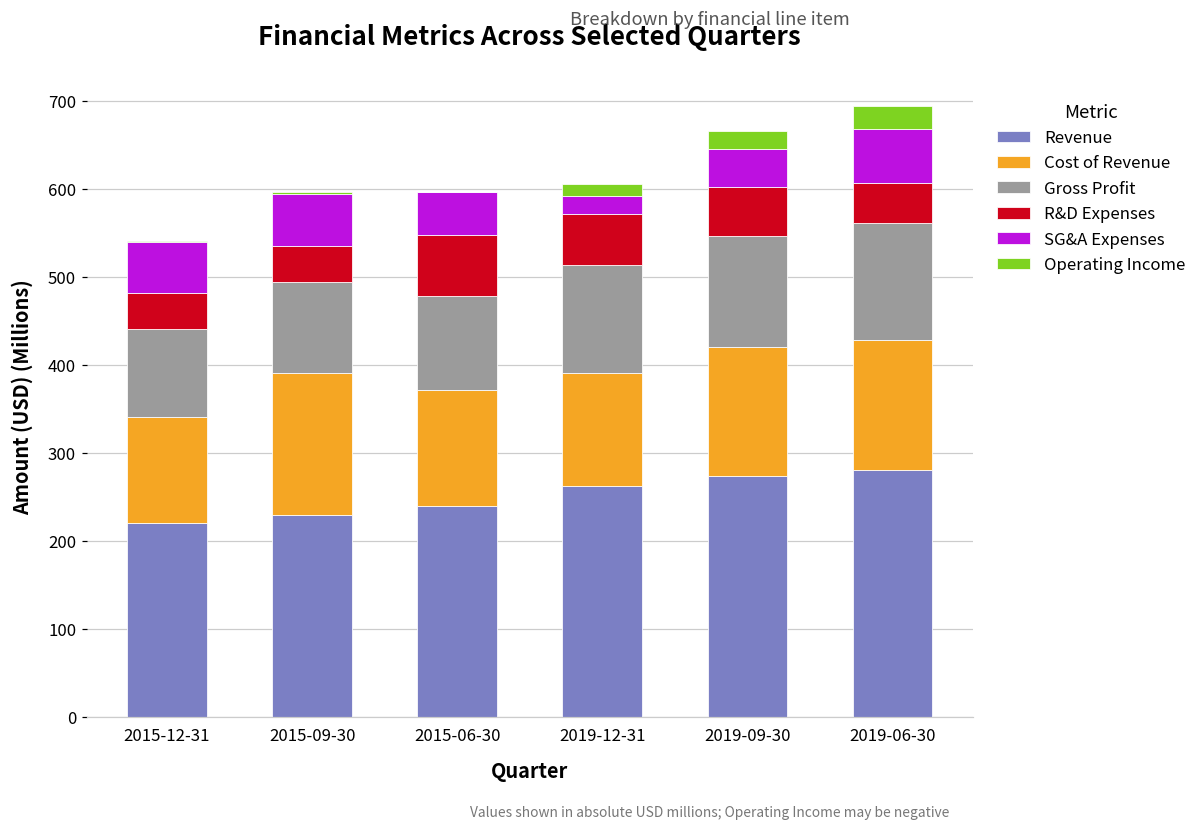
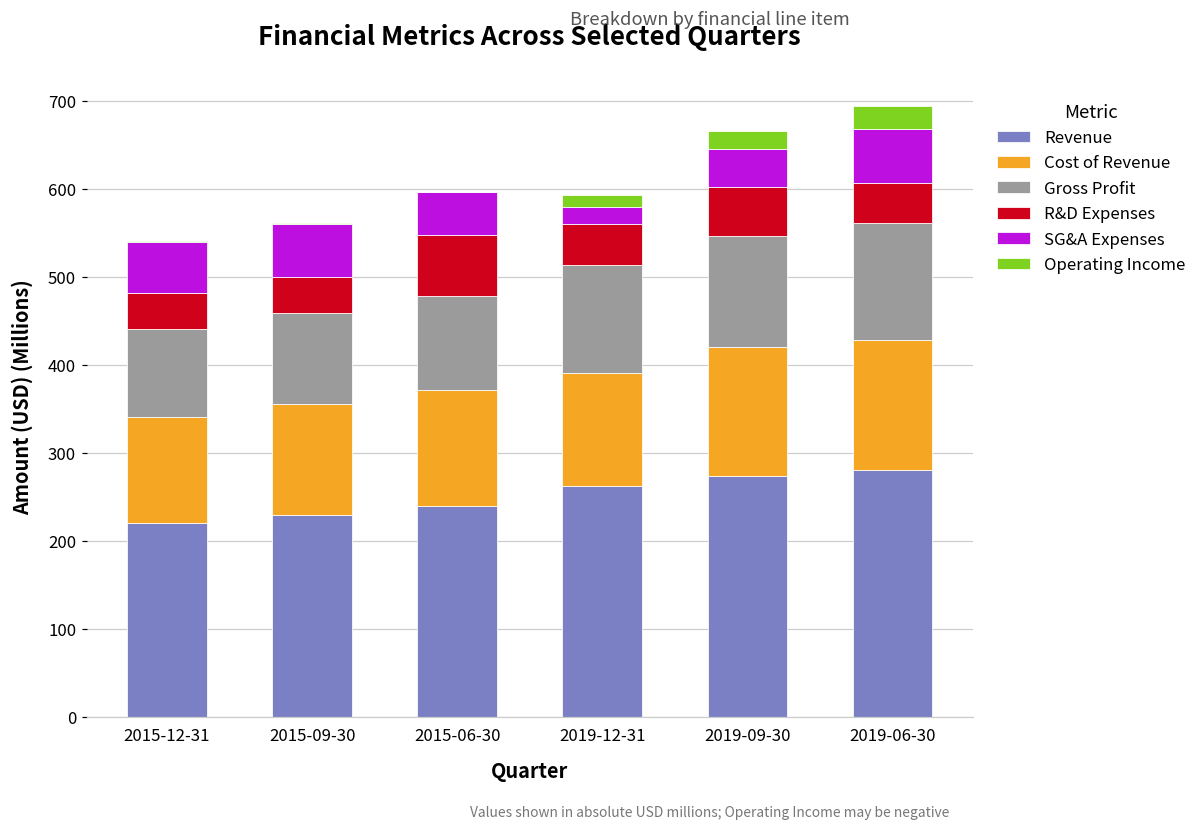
Cost of Revenue, 2015-09-30: 160 -> 130
R&D Expenses, 2019-12-31: 60 -> 50
